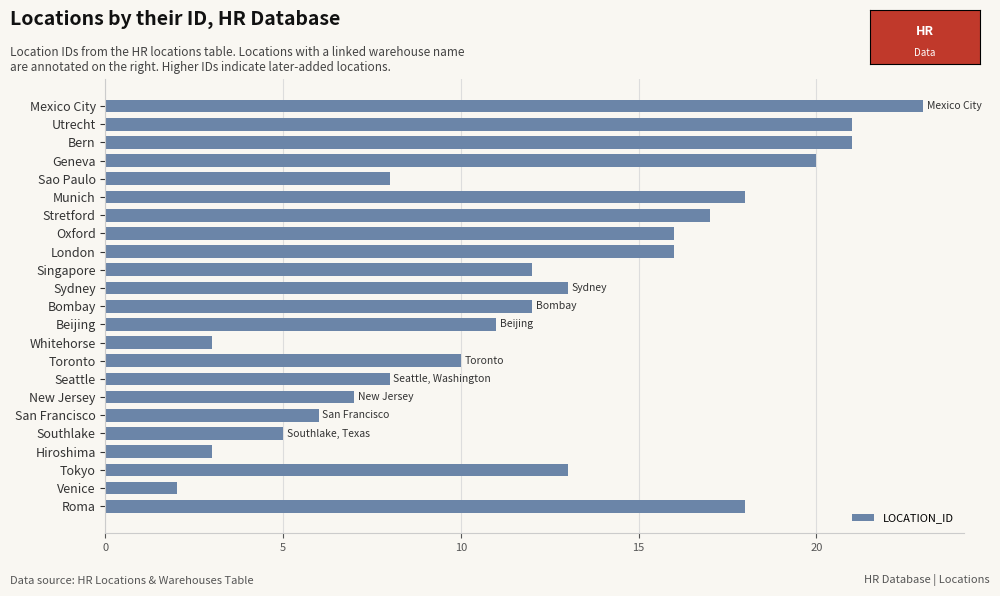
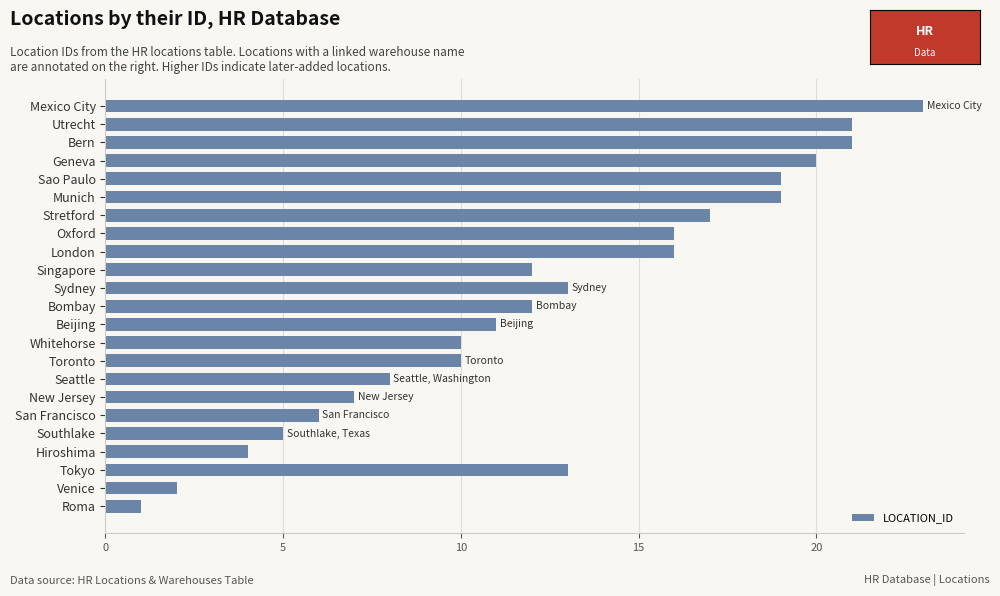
Sao Paulo: 8 -> 19
Munich: 18 -> 19
Whitehorse: 3 -> 10
Hiroshima: 3 -> 4
Roma: 18 -> 1
